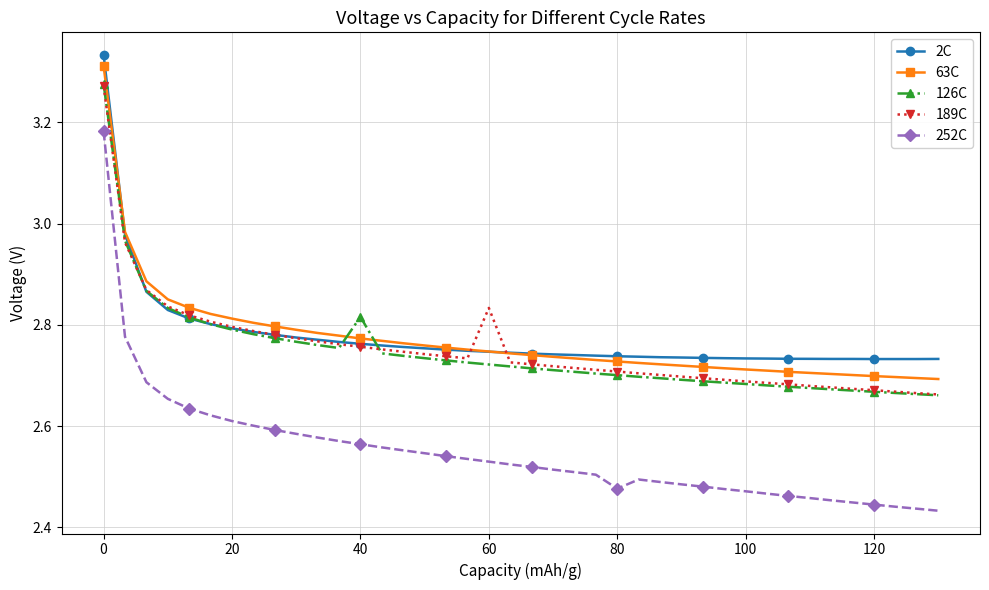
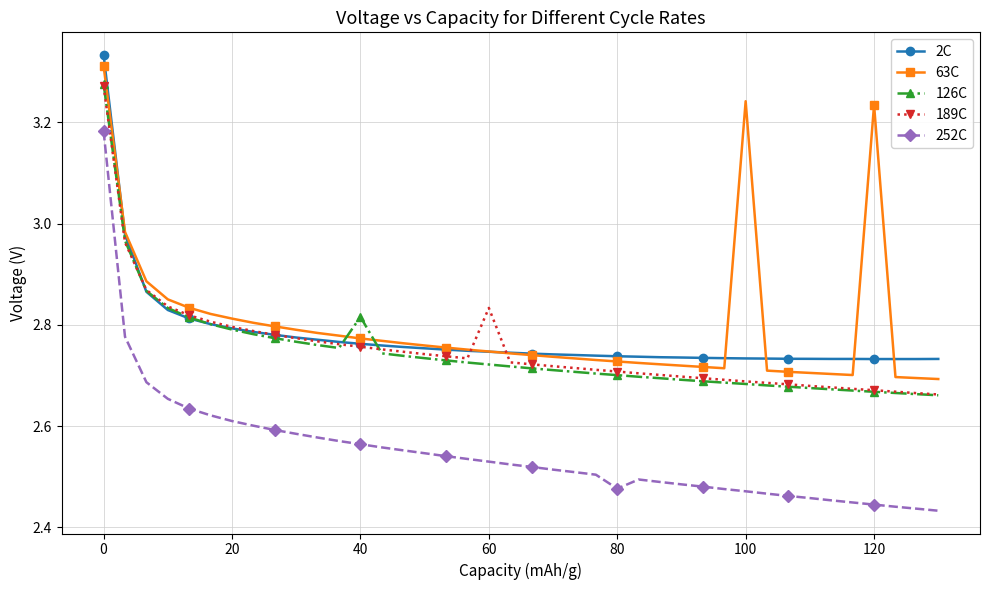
63C, 100: 2.71 -> 3.24
63C, 120: 2.70 -> 3.23
